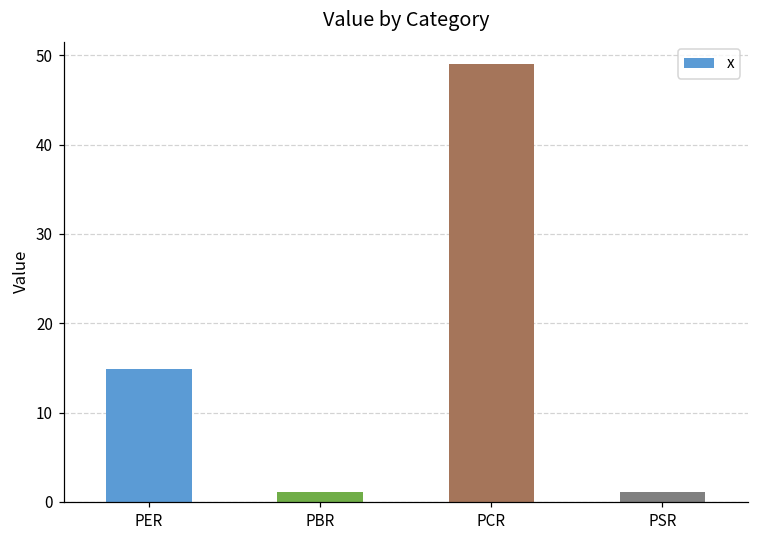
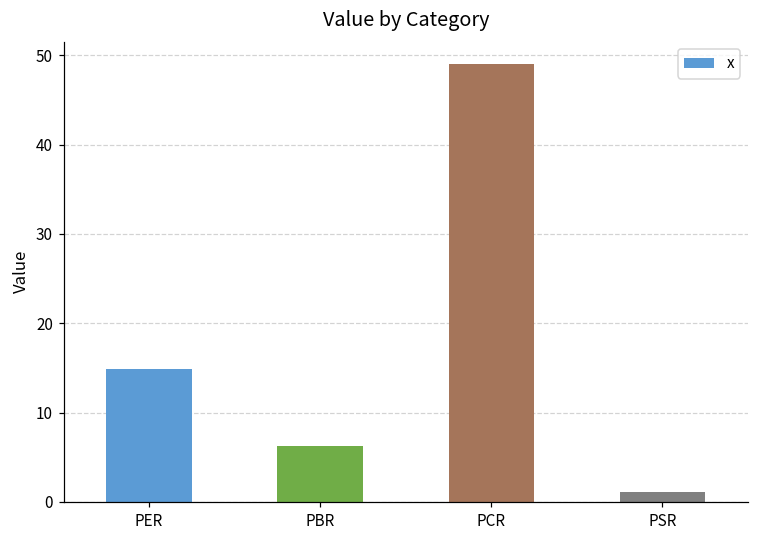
PBR: 1 -> 6
